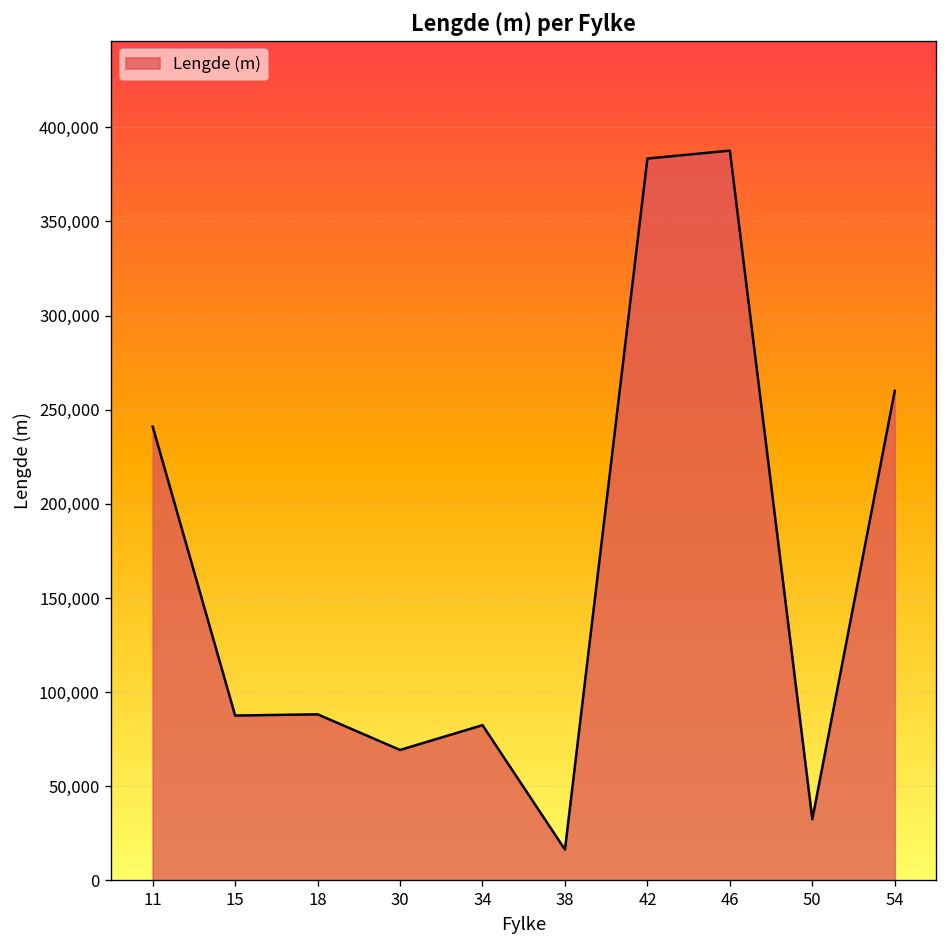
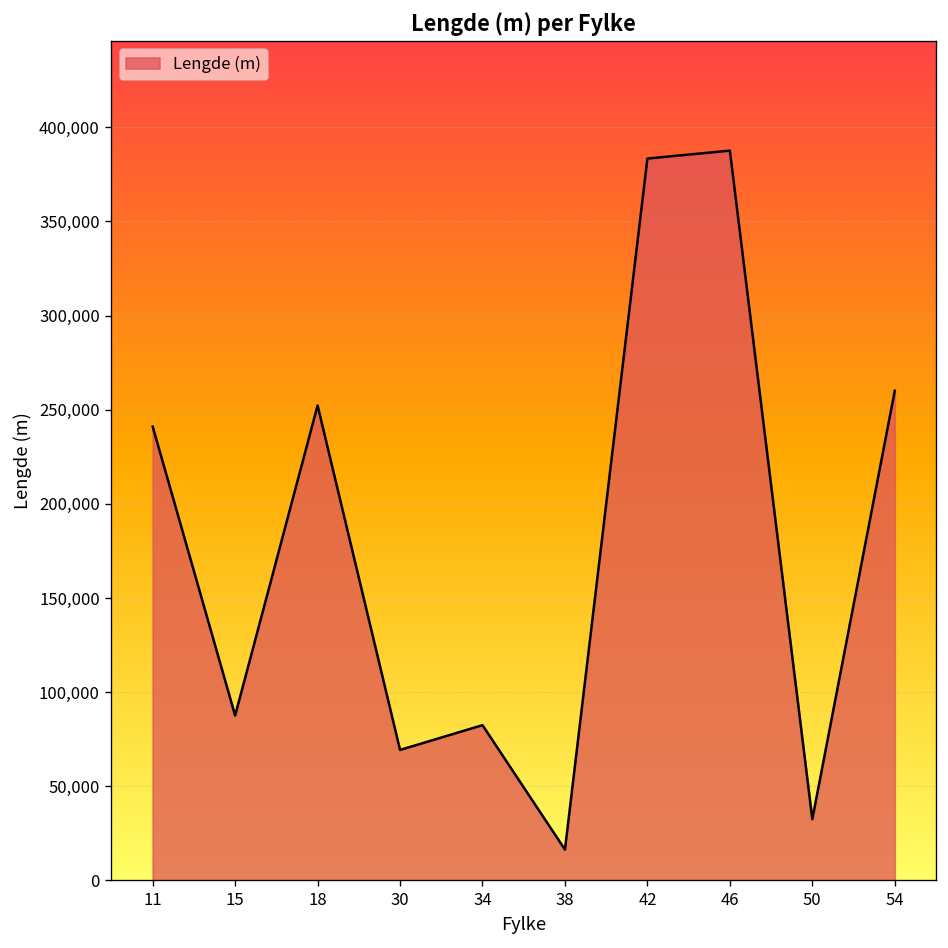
18: 88,000 -> 252,000
